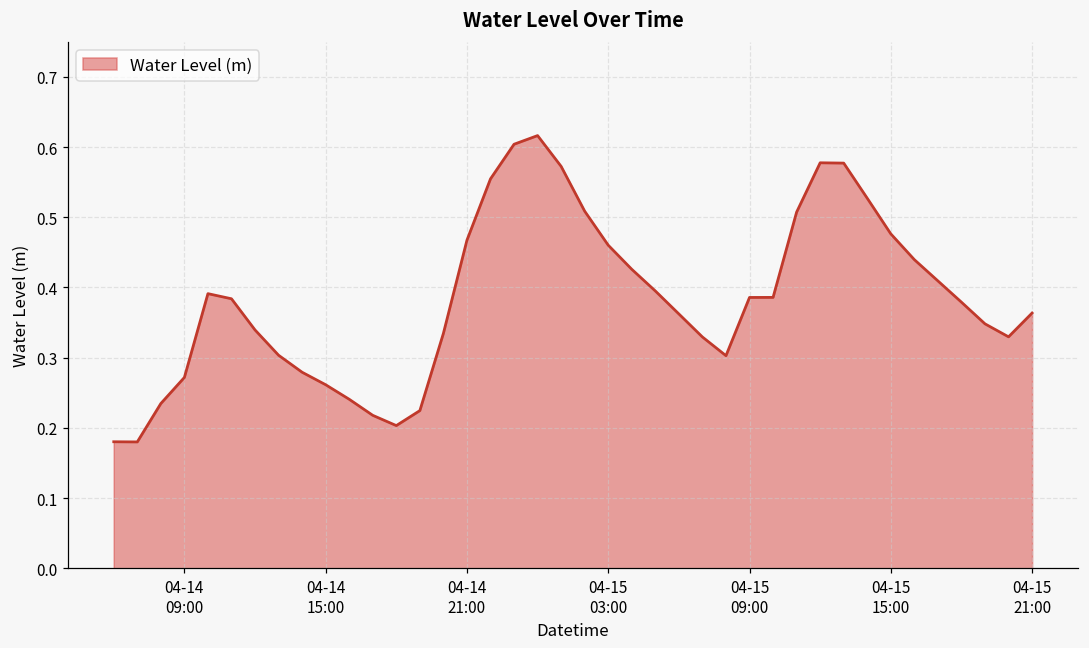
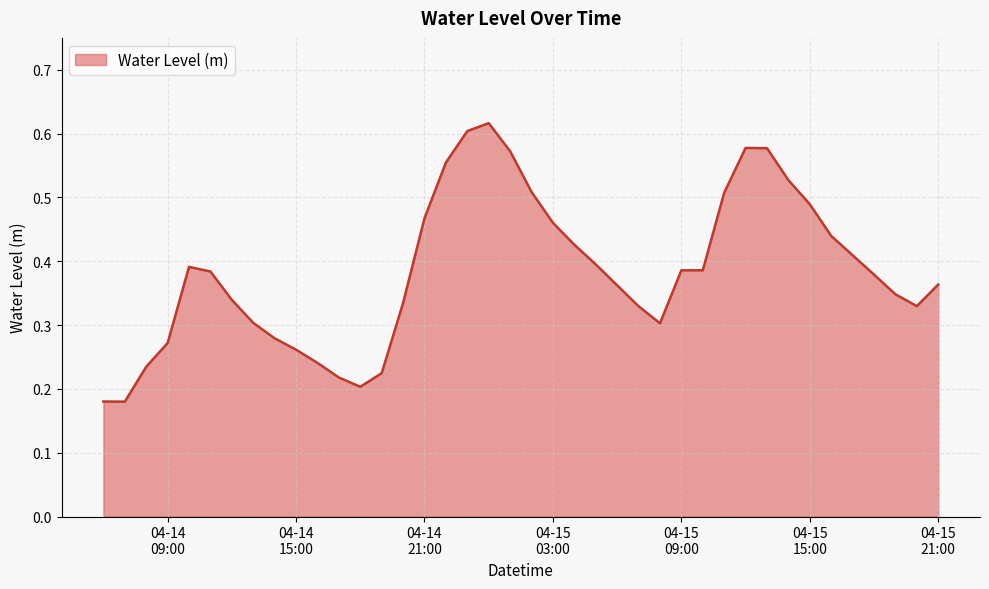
04-15 15:00: 0.48 -> 0.49
